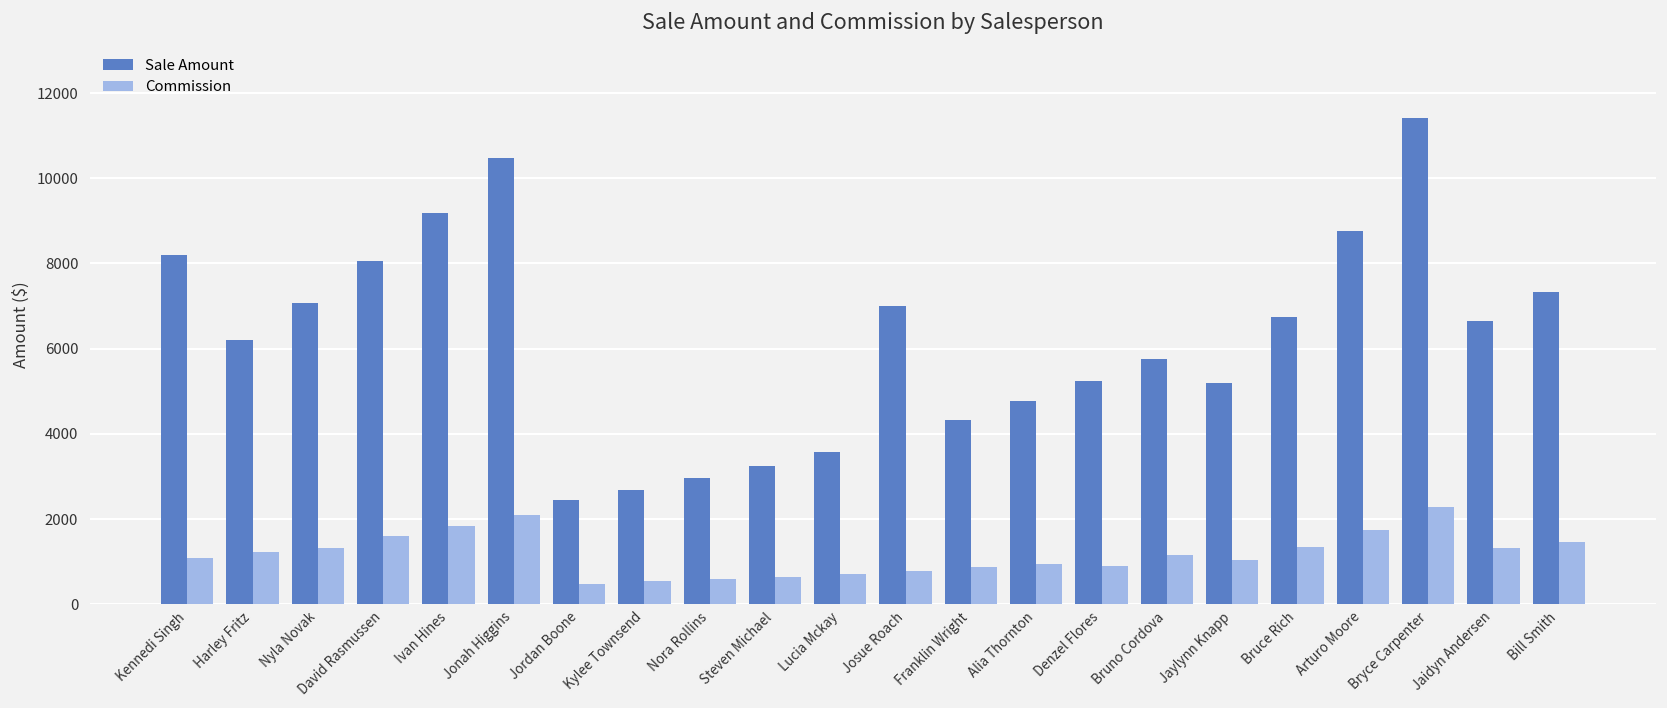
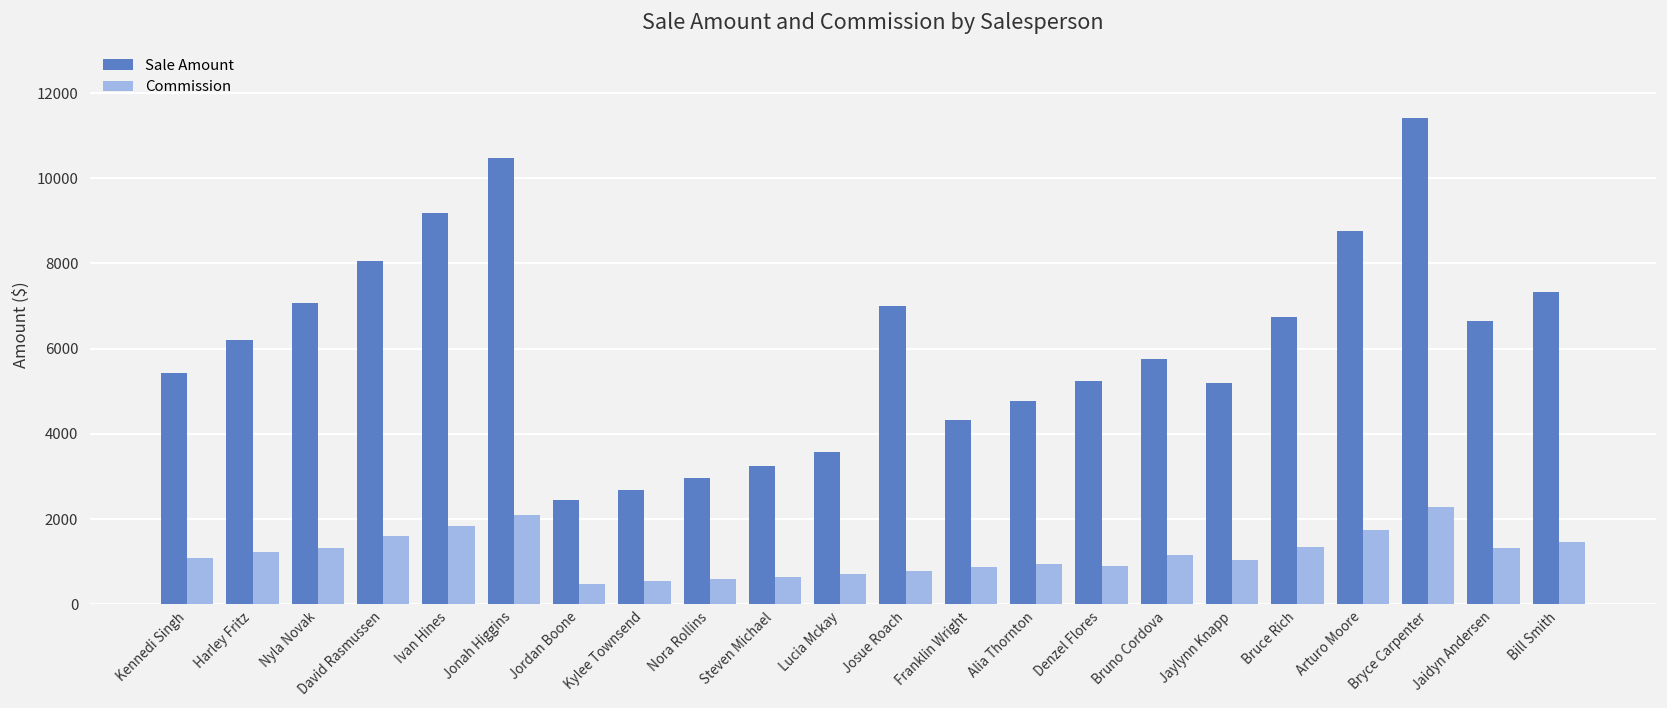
Sale Amount, Kennedi Singh: 8200 -> 5400
